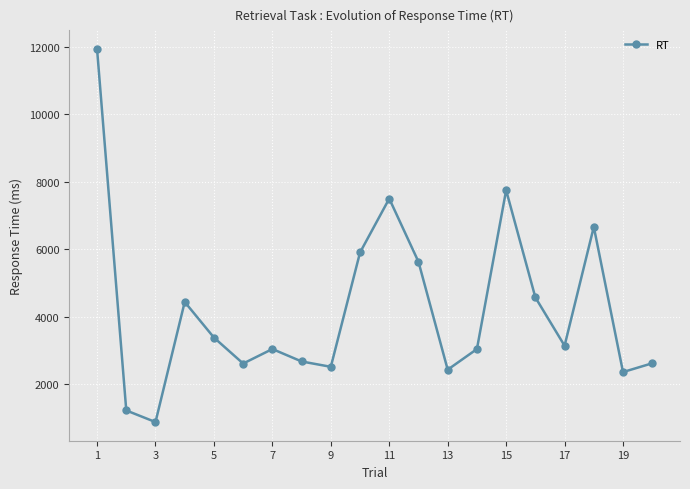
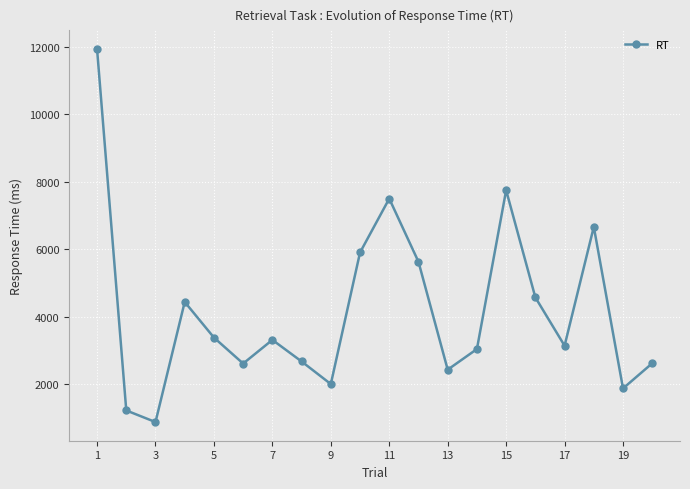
7: 3000 -> 3300
9: 2500 -> 2000
19: 2400 -> 1900
